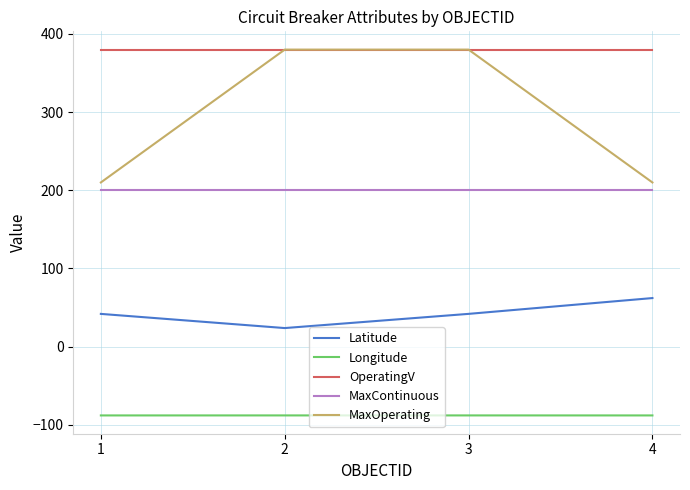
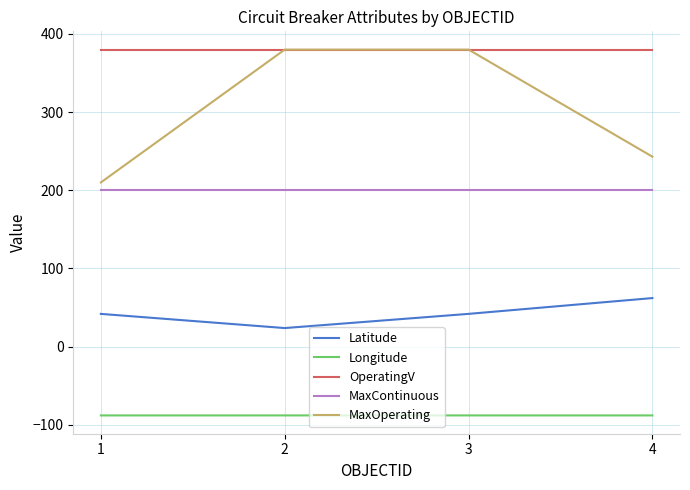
MaxOperating, 4: 210 -> 240
